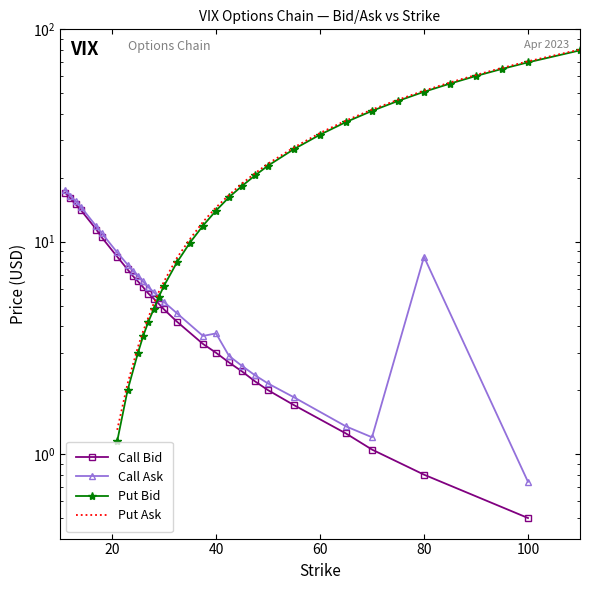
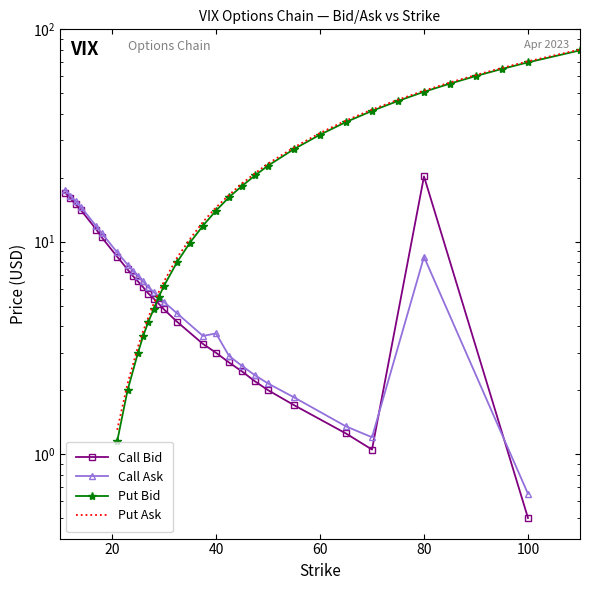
Call Bid, 80: 0.8 -> 20
Call Ask, 100: 0.74 -> 0.65
